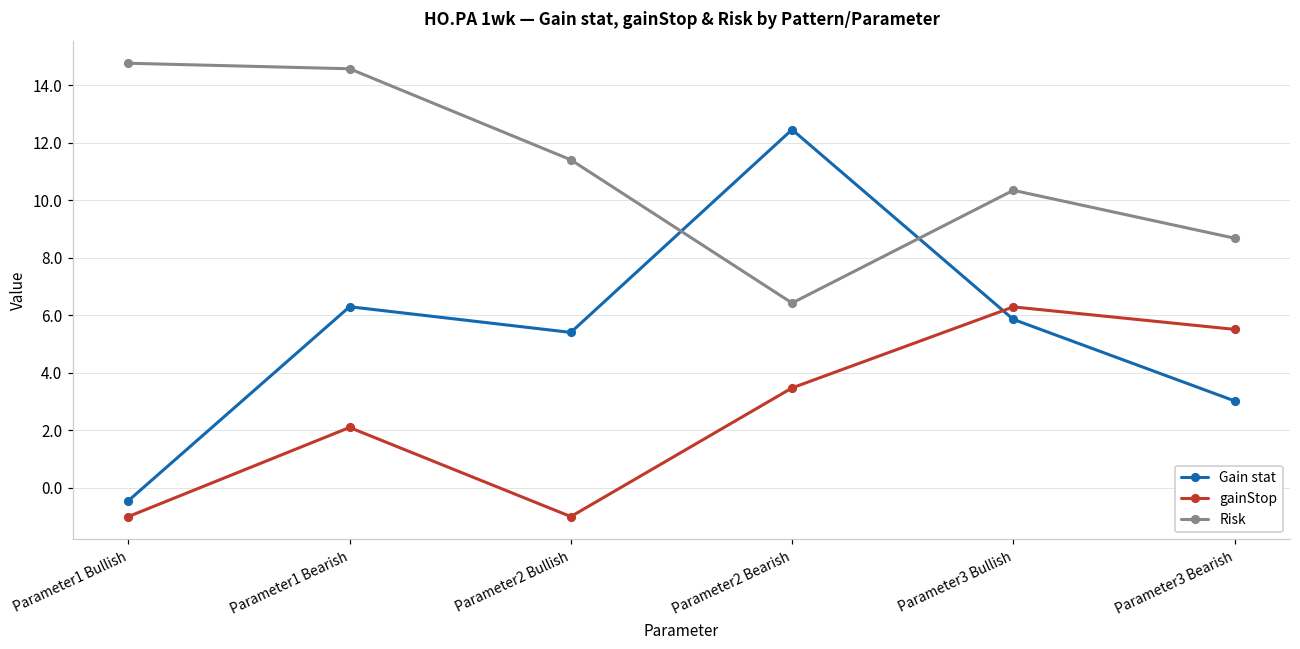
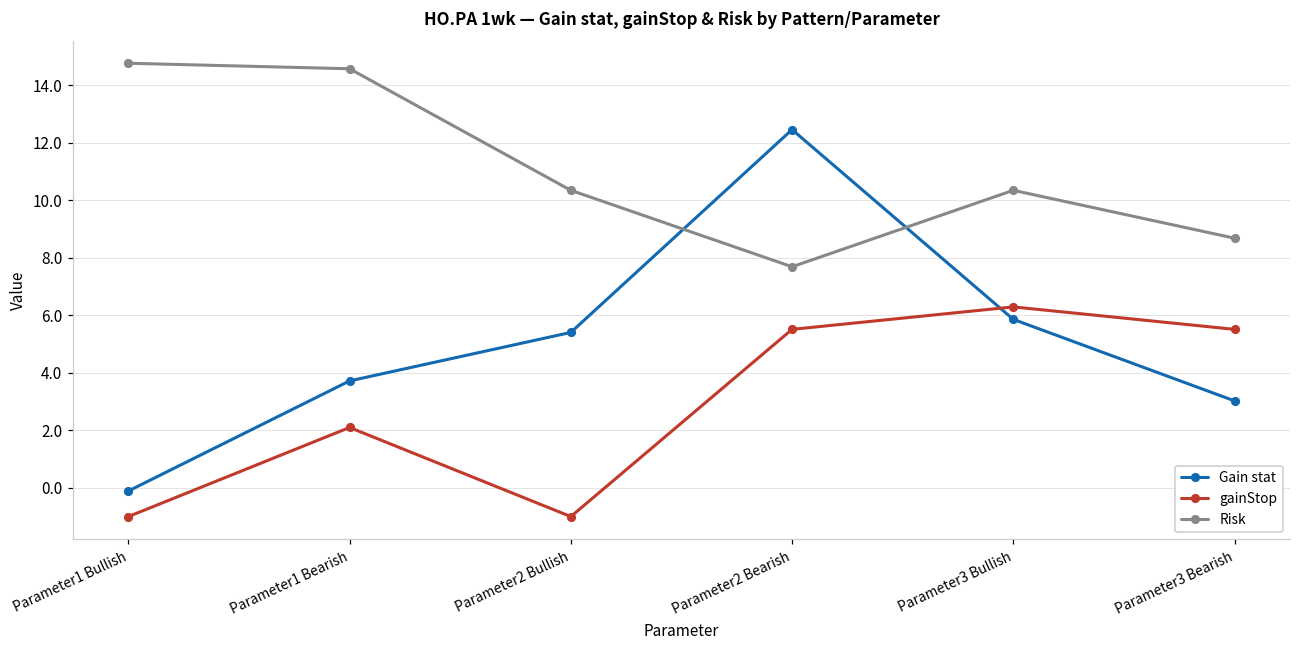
Gain stat, Parameter1 Bullish: -0.4 -> -0.1
Gain stat, Parameter1 Bearish: 6.3 -> 3.7
Risk, Parameter2 Bullish: 11.4 -> 10.3
gainStop, Parameter2 Bearish: 3.5 -> 5.5
Risk, Parameter2 Bearish: 6.4 -> 7.7
